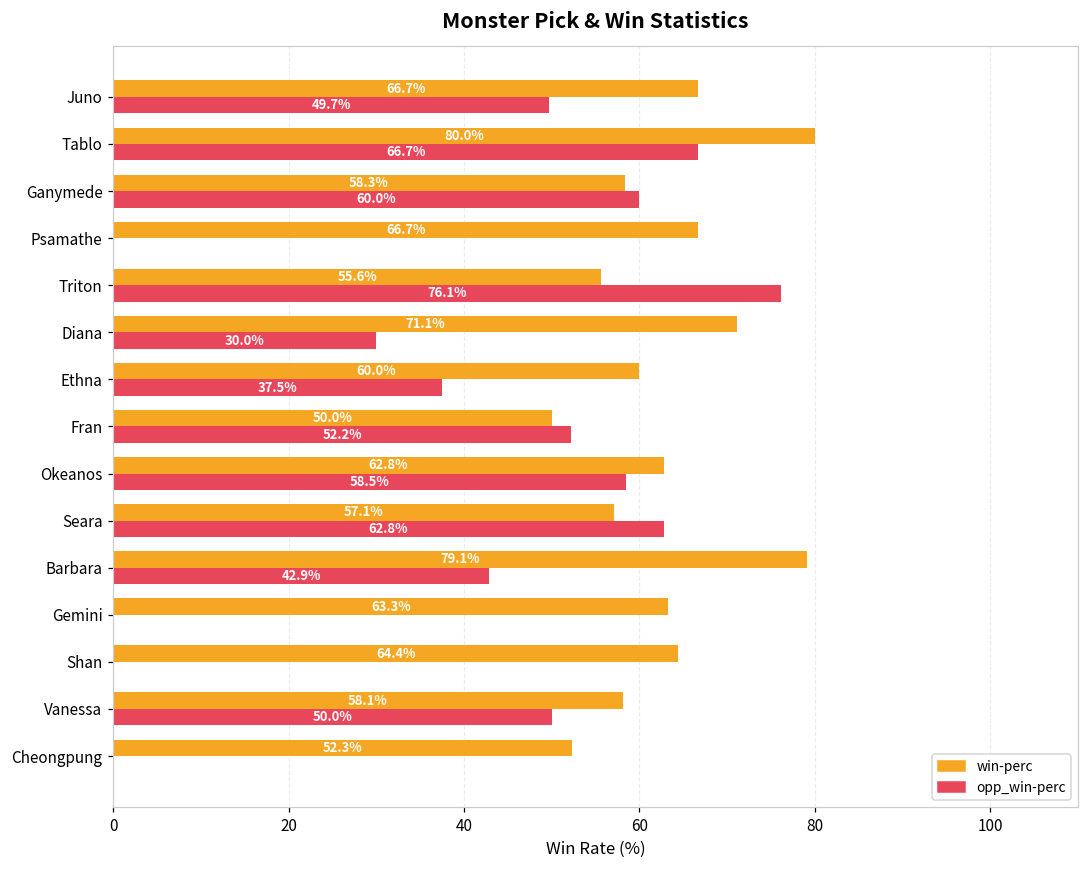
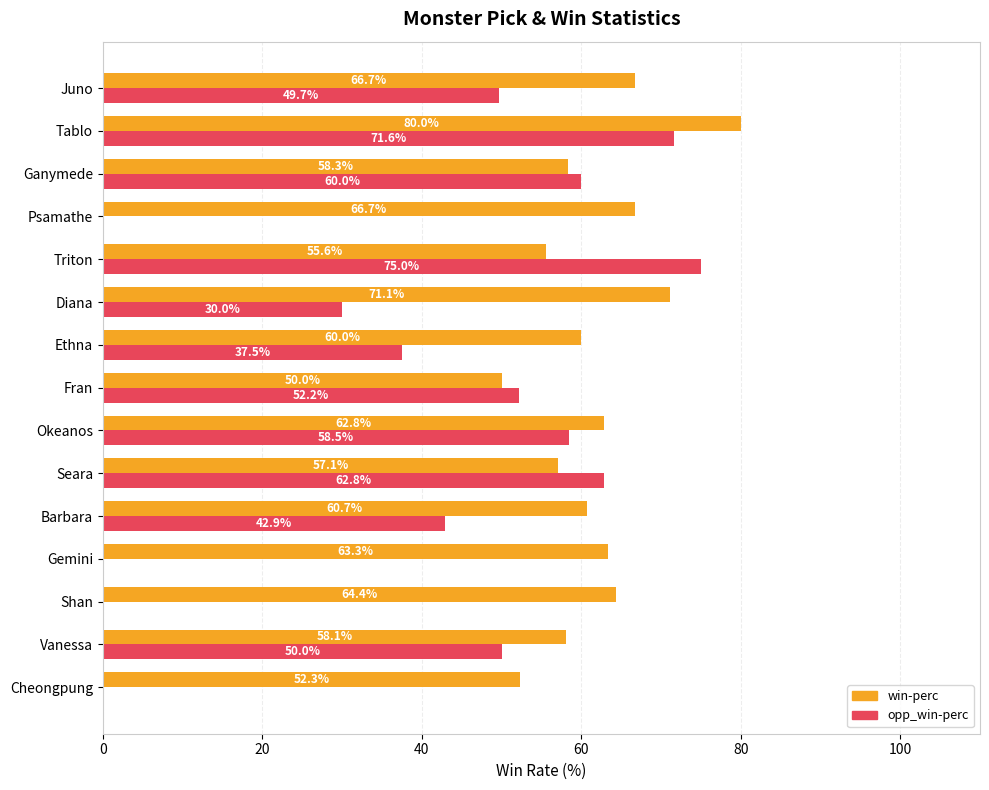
opp_win-perc, Tablo: 66.7% -> 71.6%
opp_win-perc, Triton: 76.1% -> 75.0%
win-perc, Barbara: 79.1% -> 60.7%
